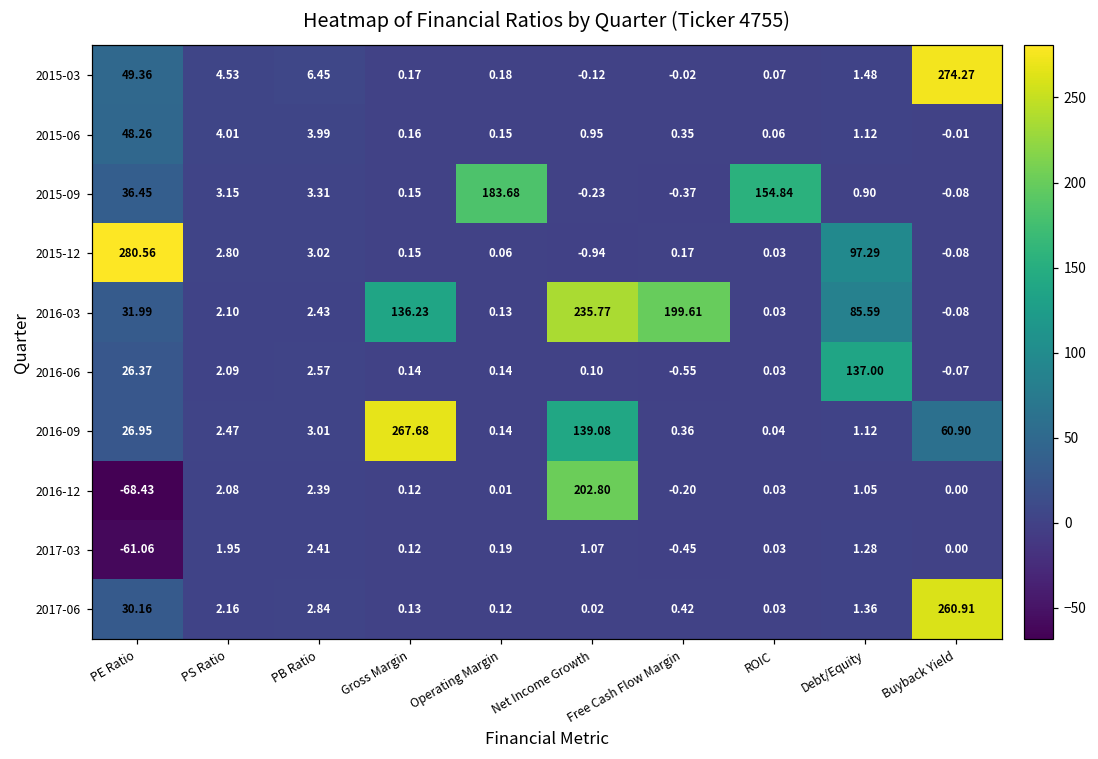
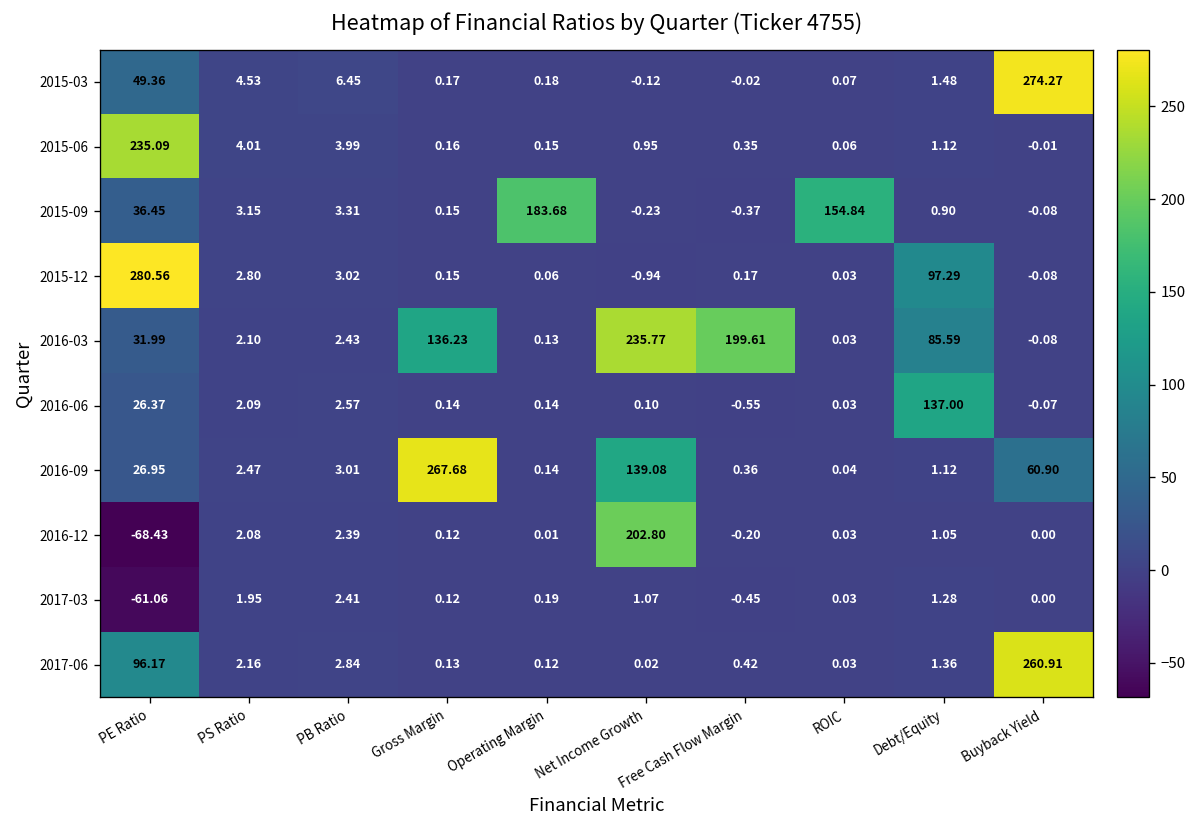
2015-06, PE Ratio: 48.26 -> 235.09
2017-06, PE Ratio: 30.16 -> 96.17
